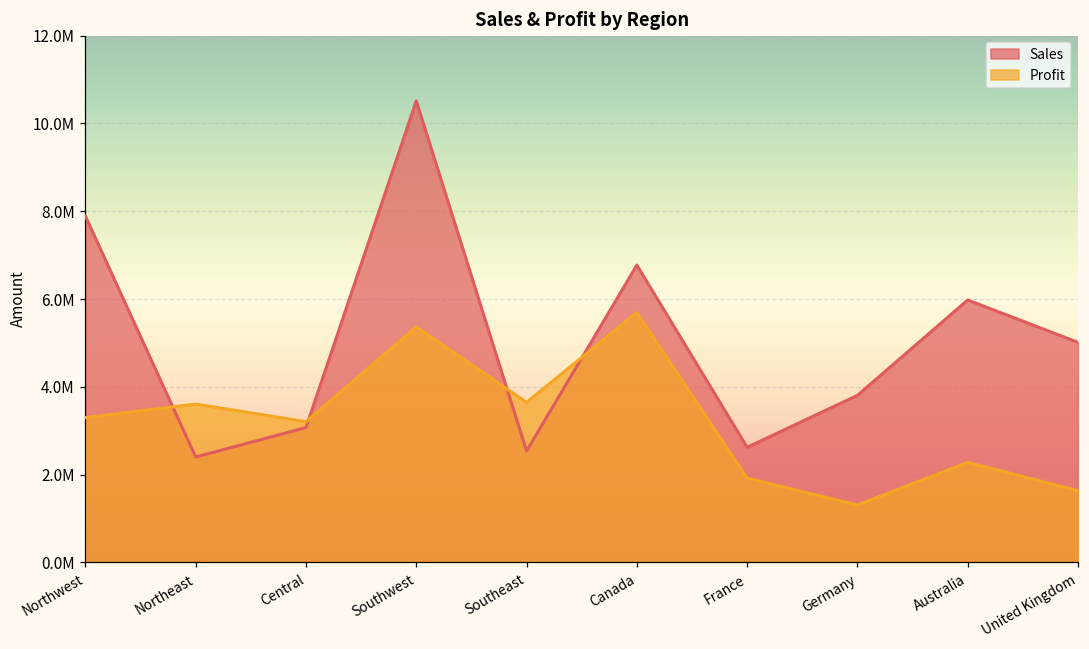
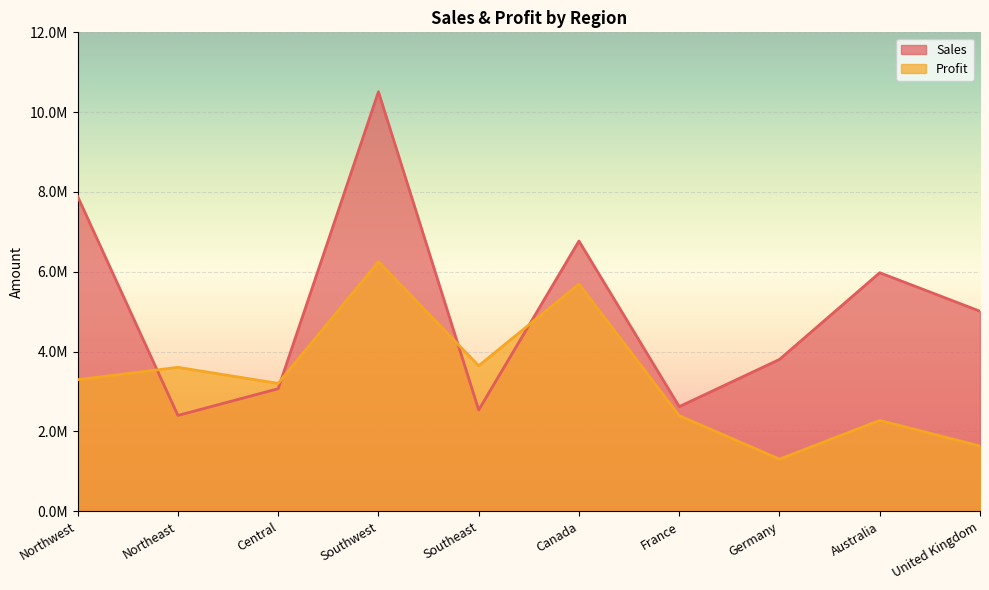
Profit, Southwest: 5400000 -> 6300000
Profit, France: 1900000 -> 2400000
